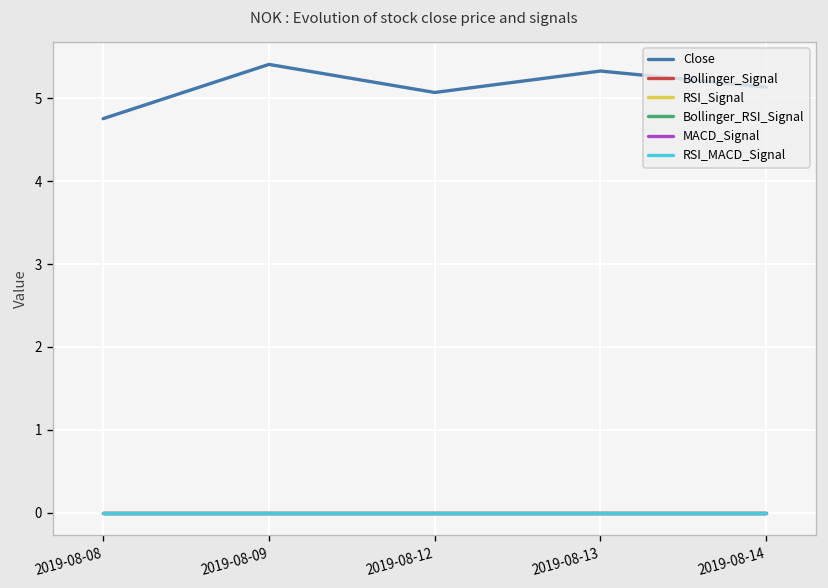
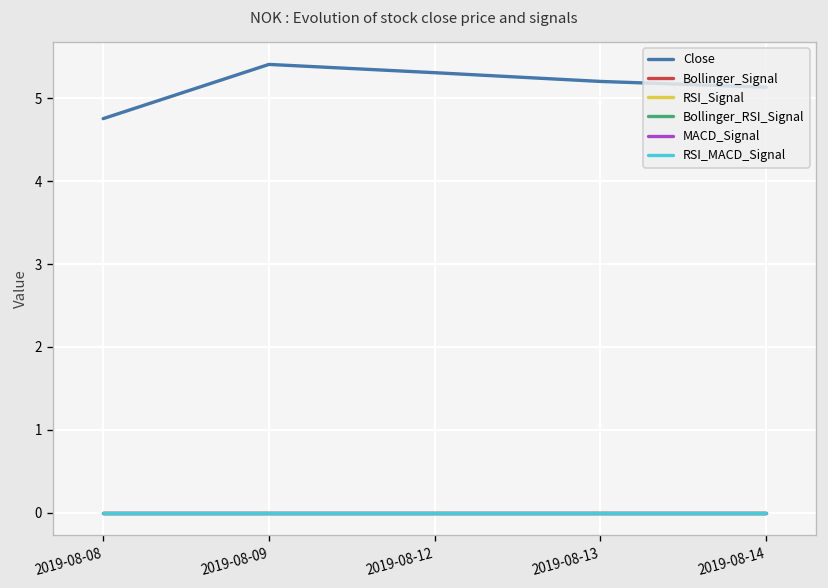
Close, 2019-08-12: 5.1 -> 5.3
Close, 2019-08-13: 5.3 -> 5.2
